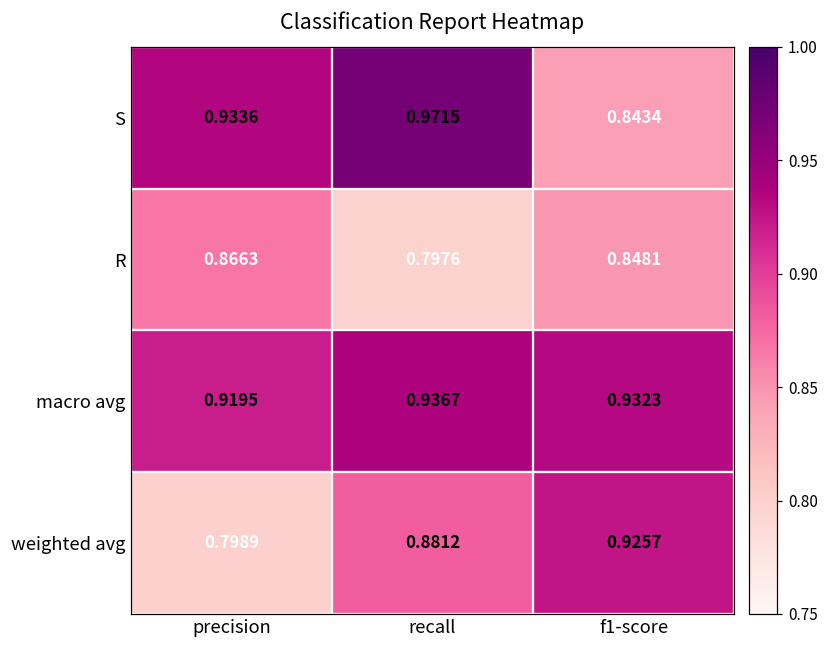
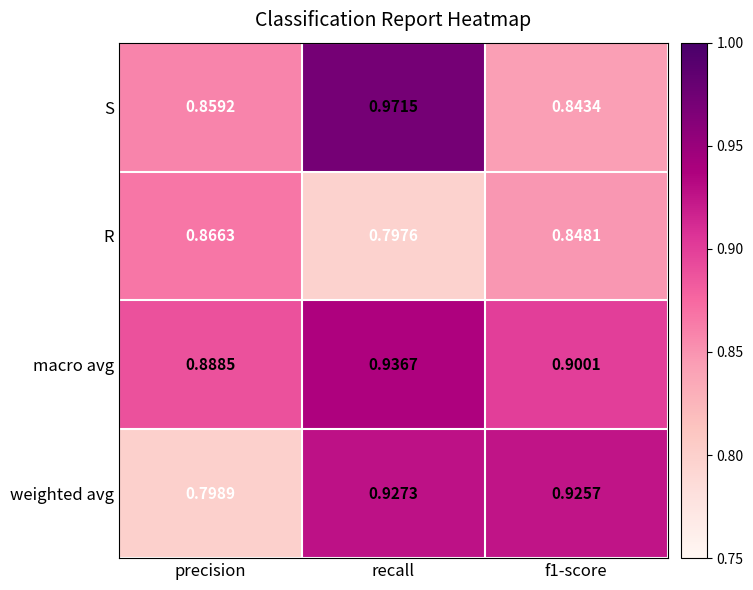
S, precision: 0.9336 -> 0.8592
macro avg, precision: 0.9195 -> 0.8885
macro avg, f1-score: 0.9323 -> 0.9001
weighted avg, recall: 0.8812 -> 0.9273
